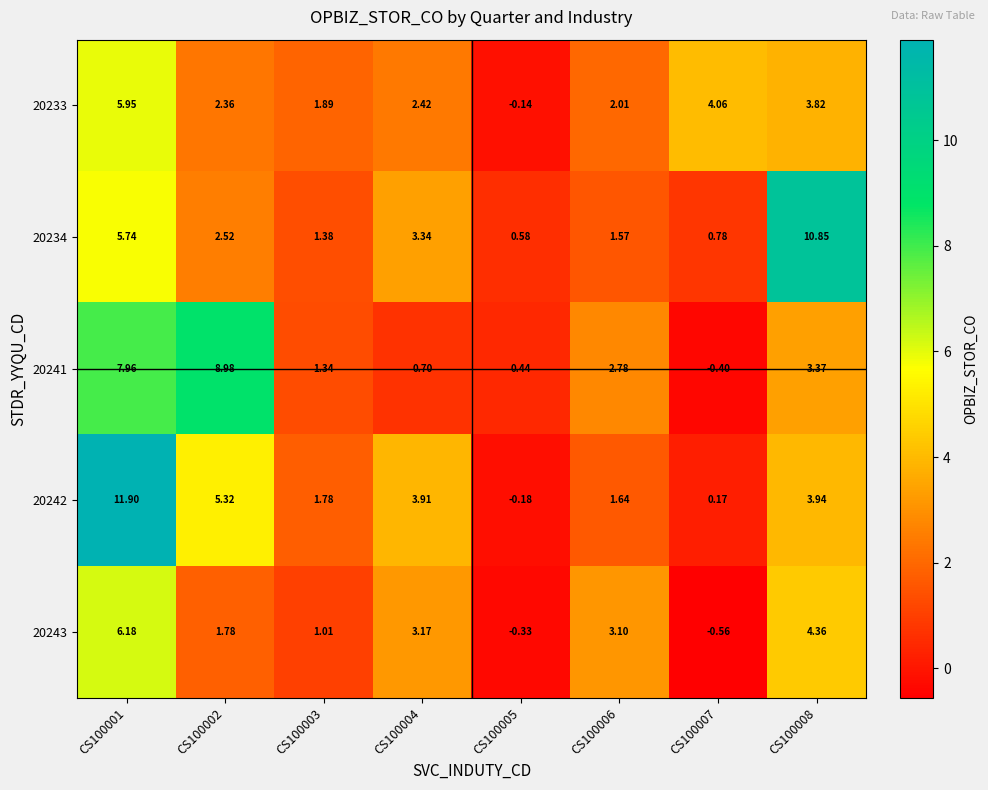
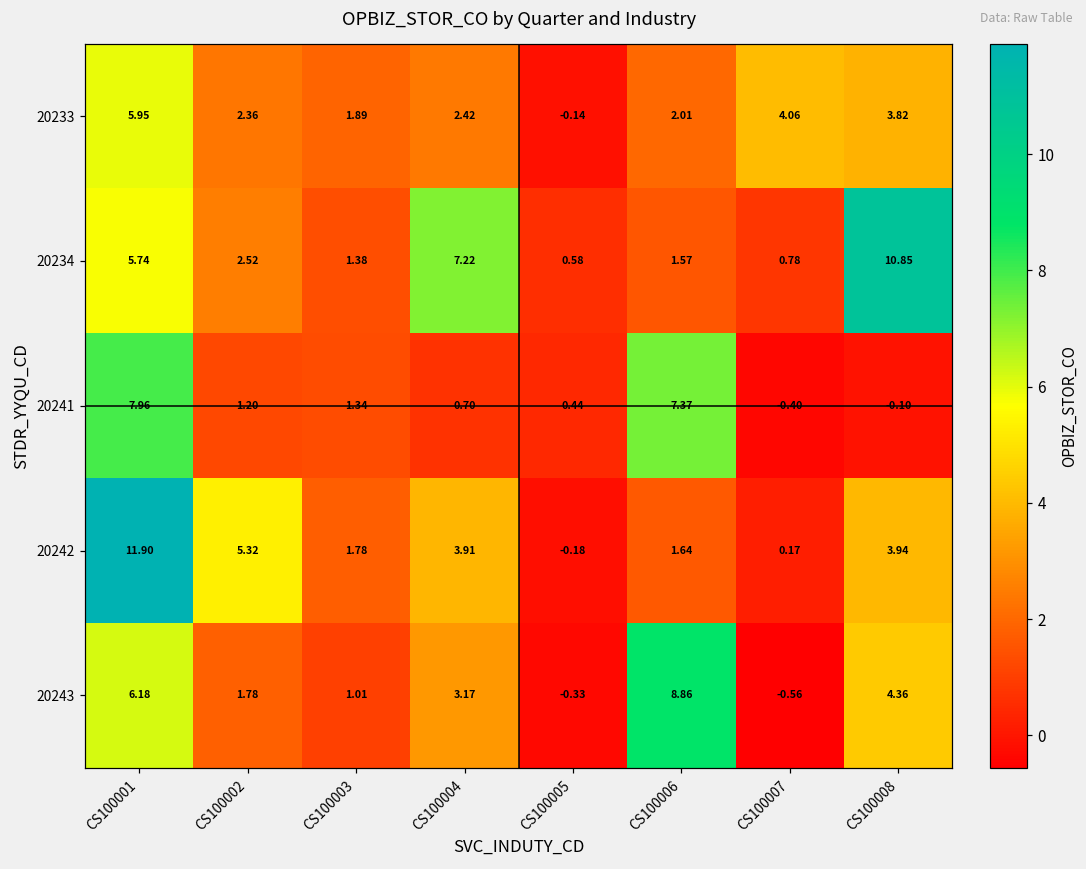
20234, CS100004: 3.34 -> 7.22
20241, CS100002: 8.98 -> 1.20
20241, CS100006: 2.78 -> 7.37
20241, CS100008: 3.37 -> -0.10
20243, CS100006: 3.10 -> 8.86
